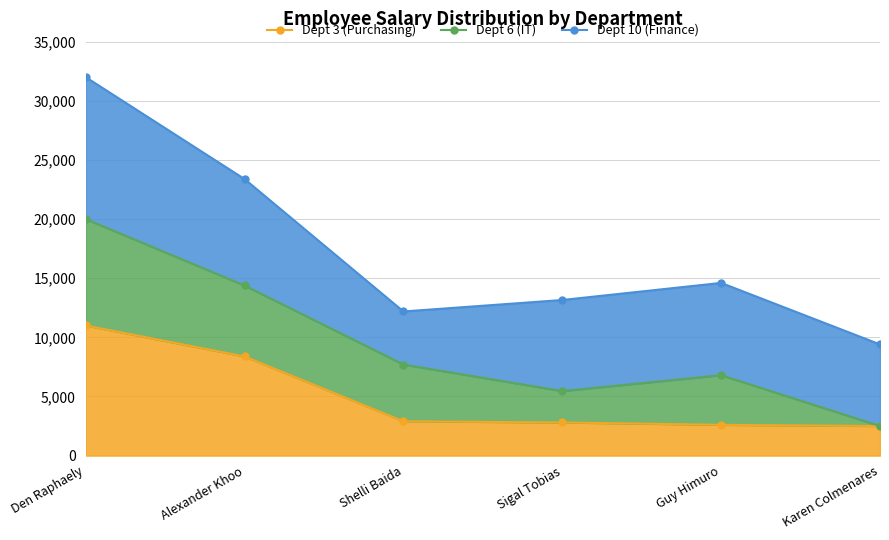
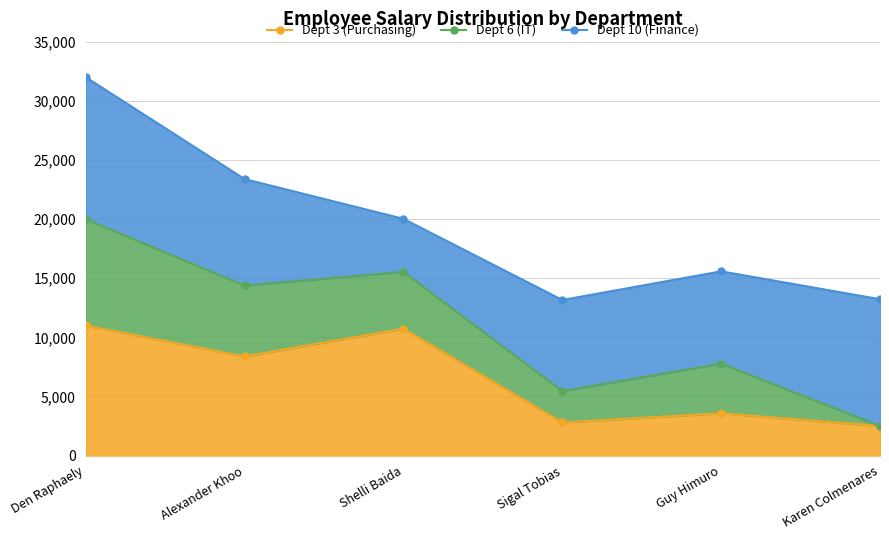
Dept 3 (Purchasing), Shelli Baida: 2,900 -> 10,700
Dept 3 (Purchasing), Guy Himuro: 2,600 -> 3,600
Dept 10 (Finance), Karen Colmenares: 6,900 -> 10,700
